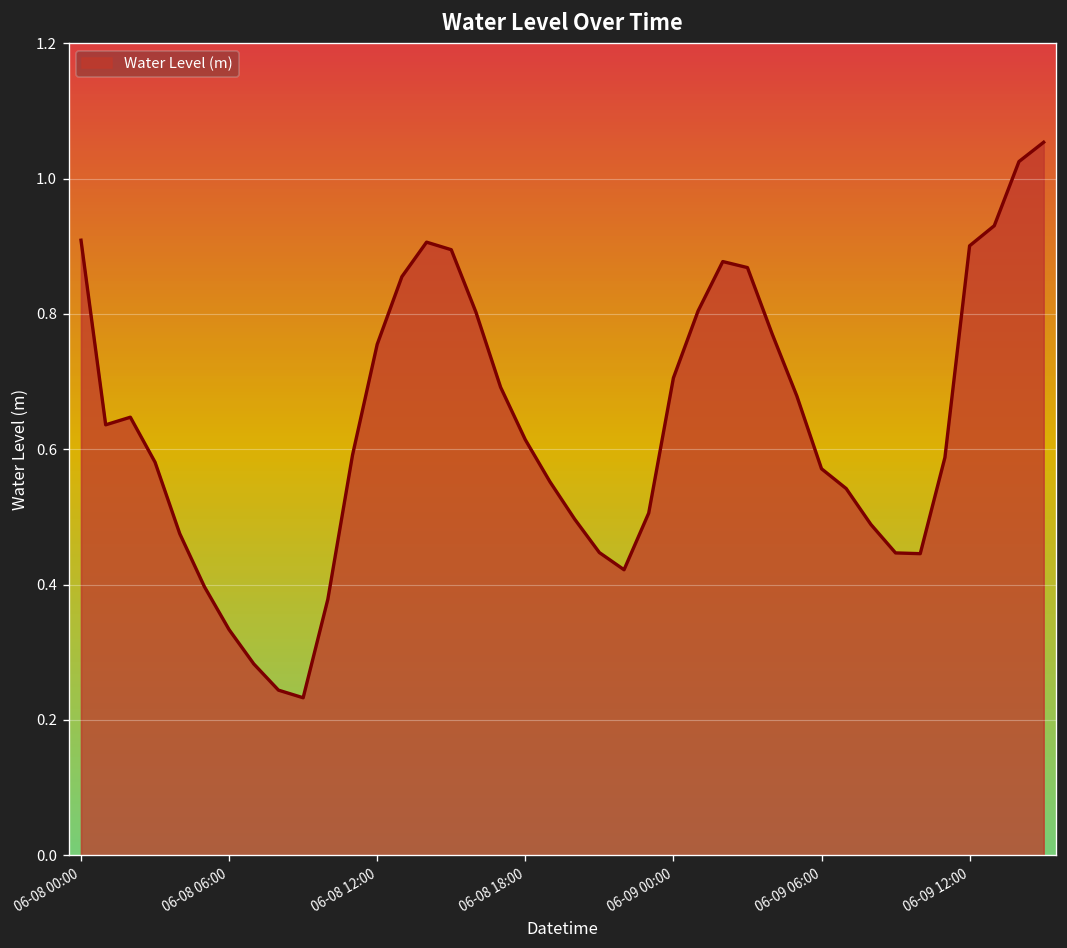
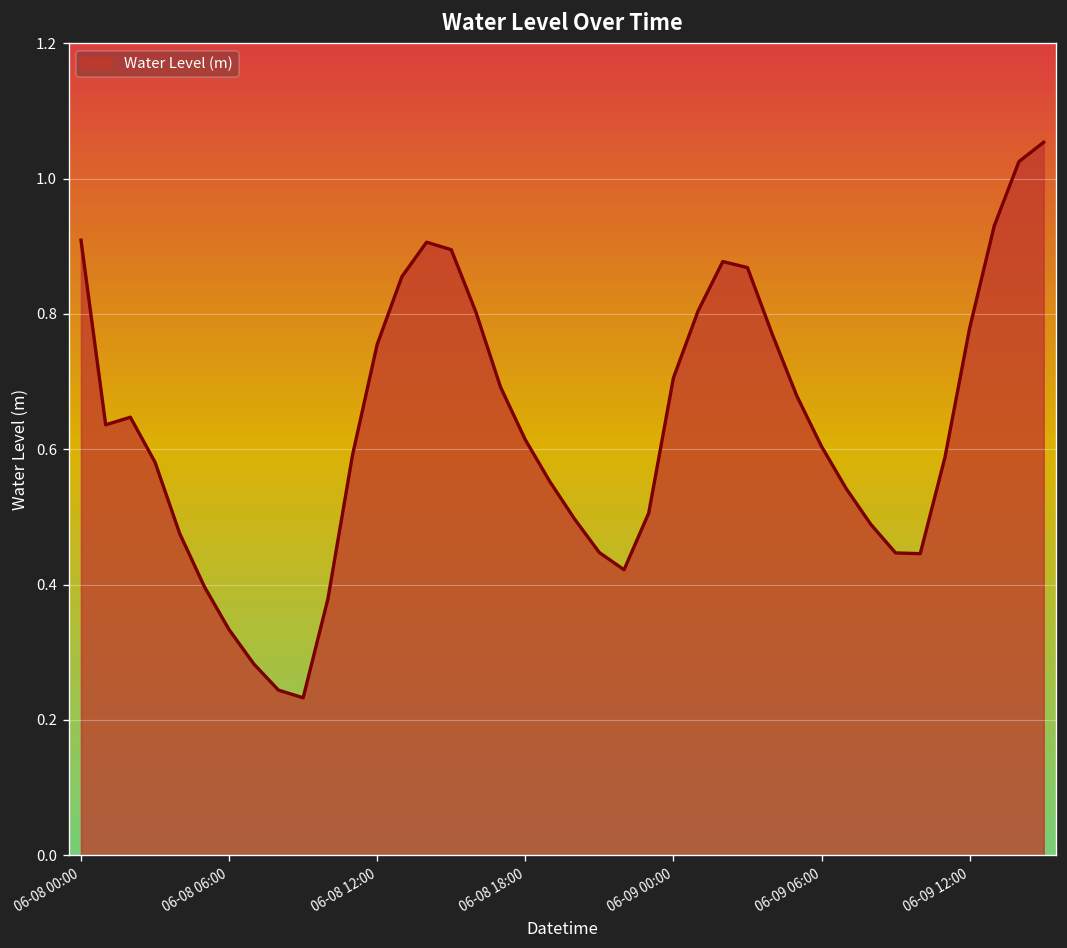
06-09 06:00: 0.57 -> 0.60
06-09 12:00: 0.90 -> 0.78
